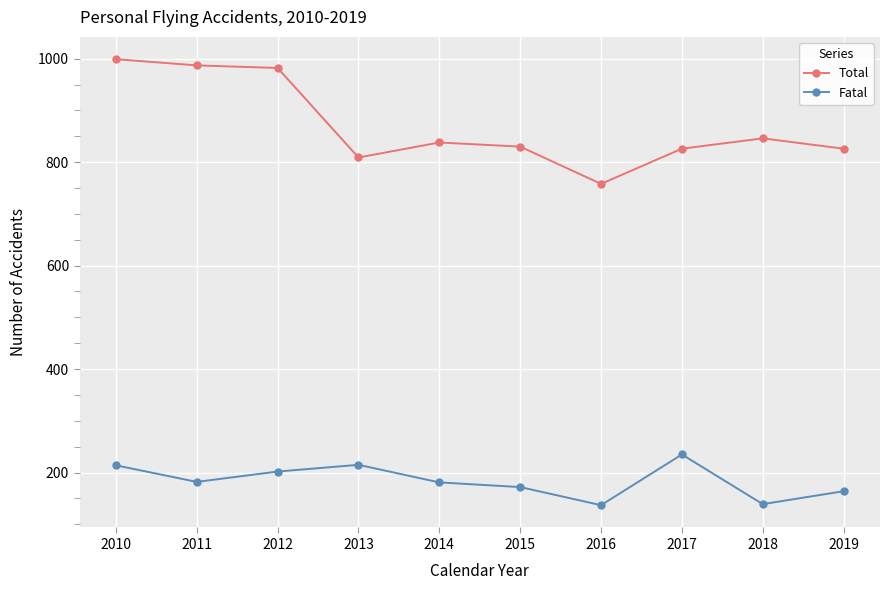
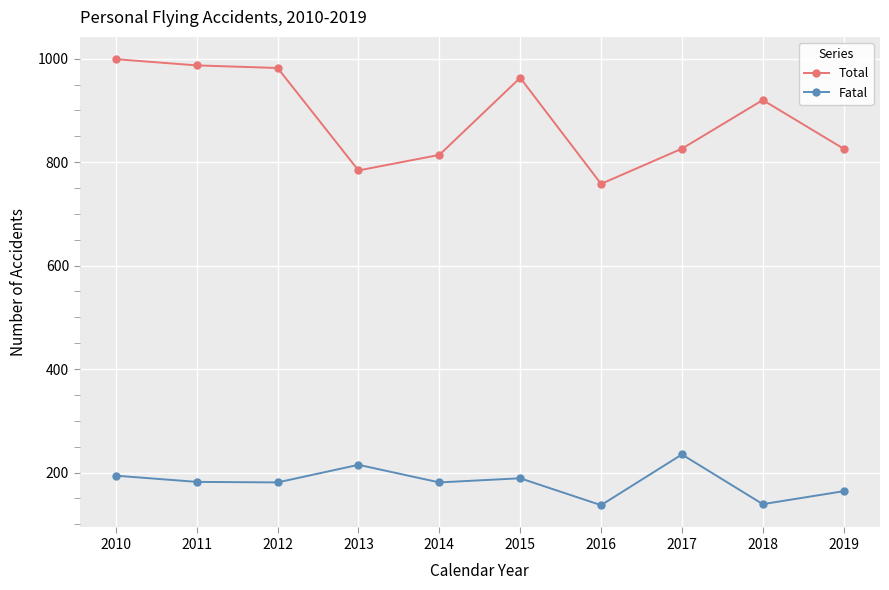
Fatal, 2010: 210 -> 190
Fatal, 2012: 200 -> 180
Total, 2013: 810 -> 780
Total, 2014: 840 -> 810
Total, 2015: 830 -> 960
Fatal, 2015: 170 -> 190
Total, 2018: 850 -> 920
